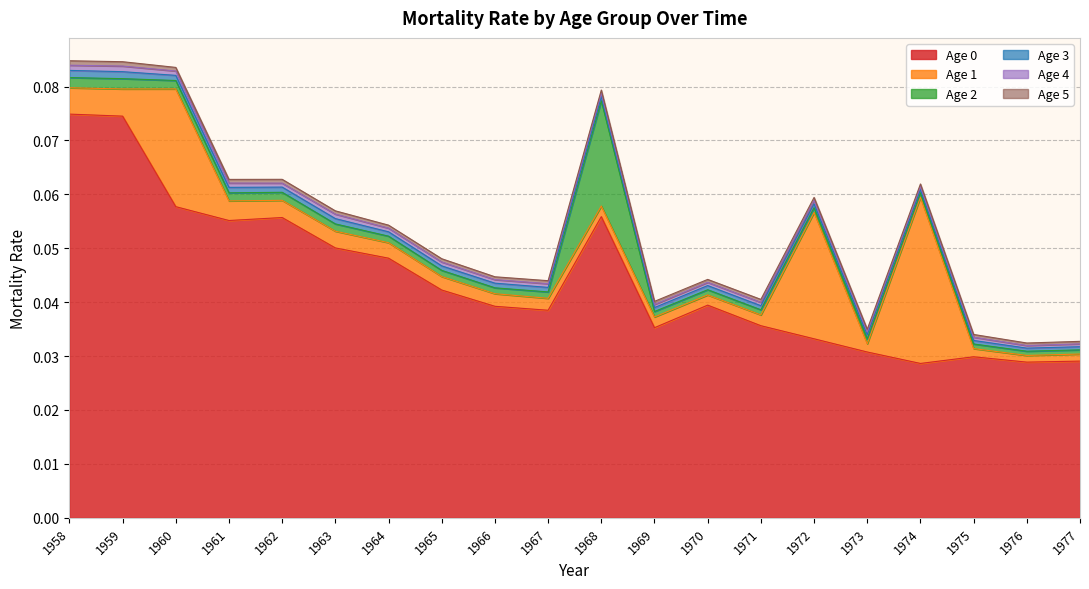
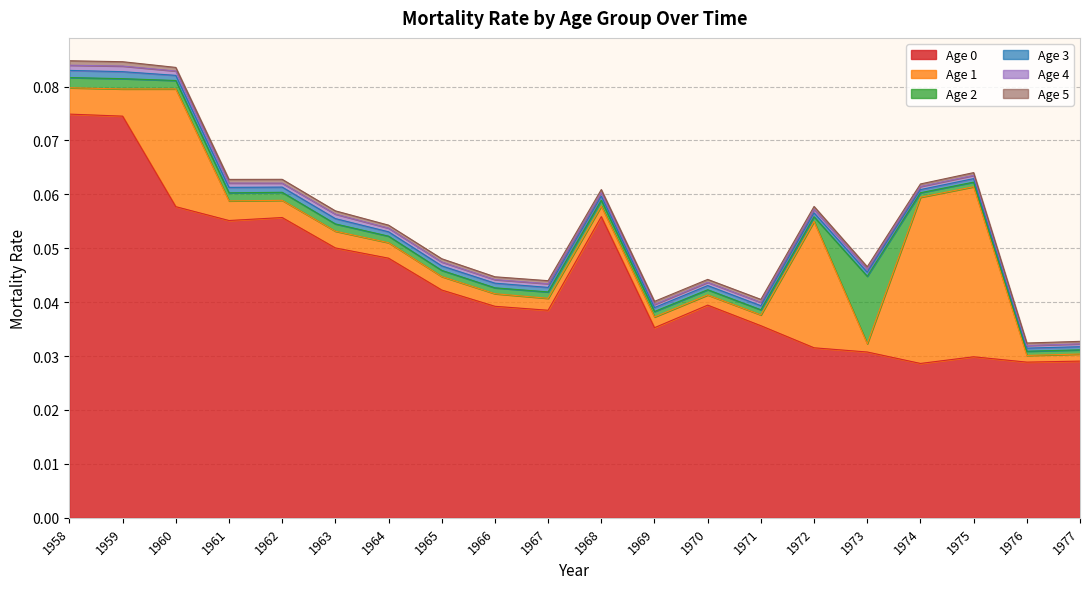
Age 2, 1968: 0.020 -> 0.001
Age 0, 1972: 0.033 -> 0.032
Age 2, 1973: 0.001 -> 0.013
Age 1, 1975: 0.002 -> 0.032
